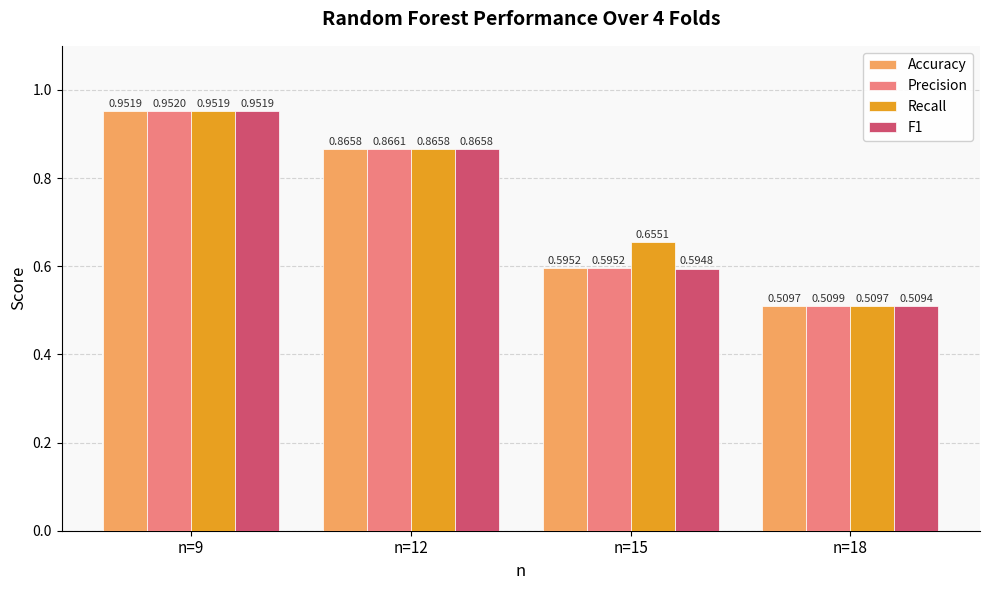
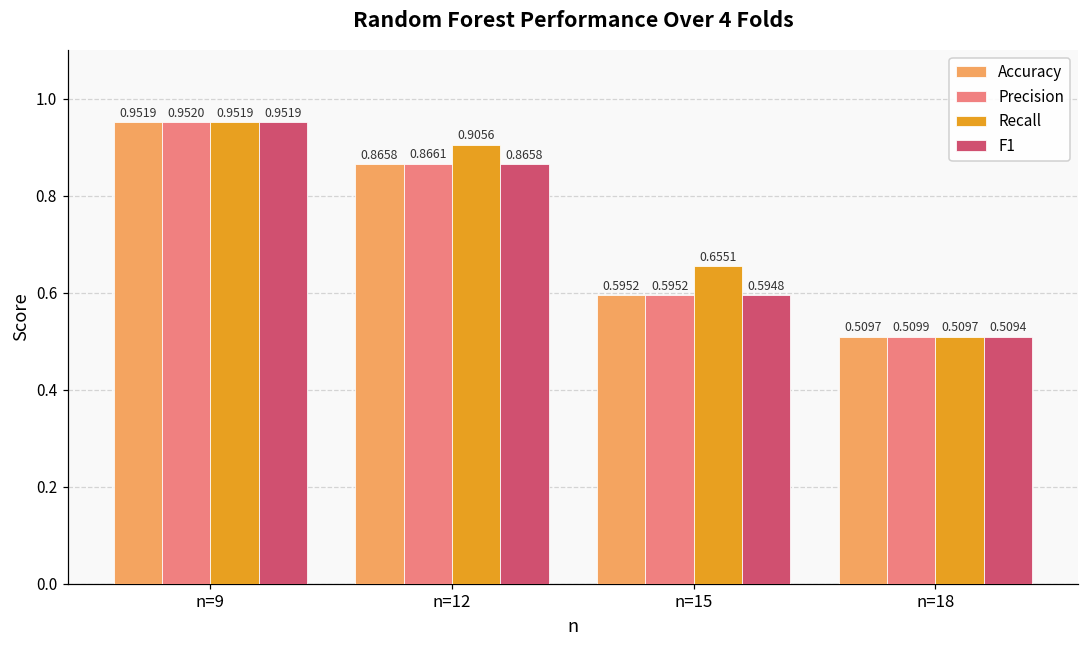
Recall, n=12: 0.8658 -> 0.9056
